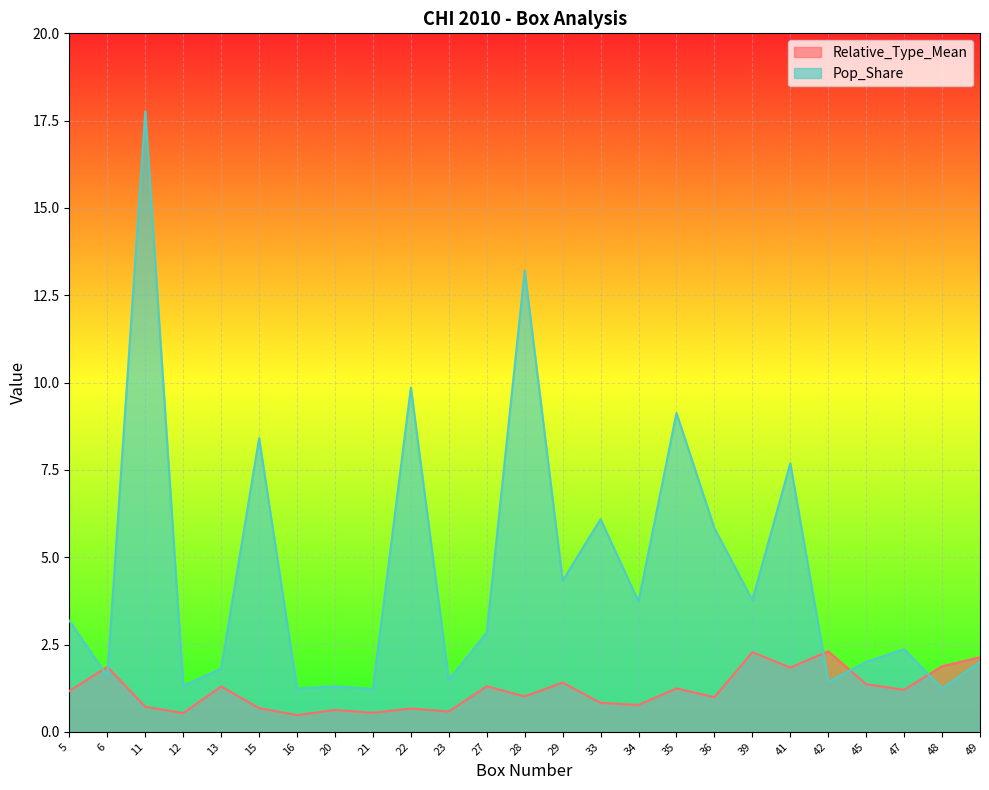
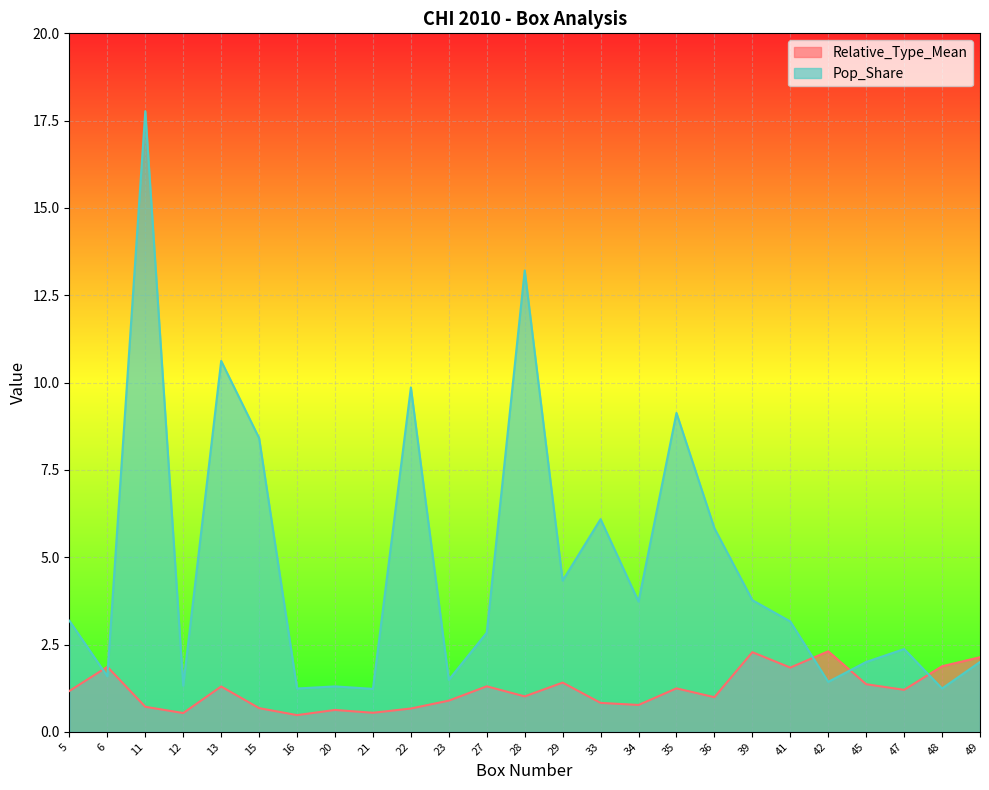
Pop_Share, 13: 1.8 -> 10.6
Relative_Type_Mean, 23: 0.6 -> 0.9
Pop_Share, 41: 7.7 -> 3.2
